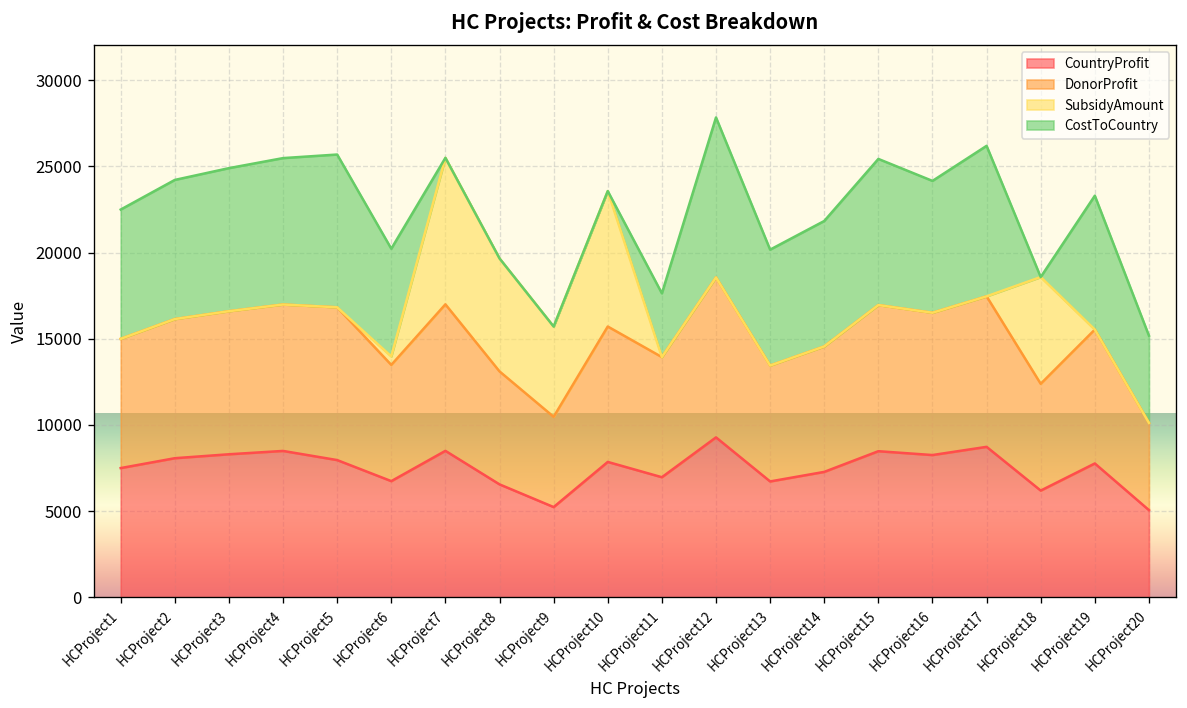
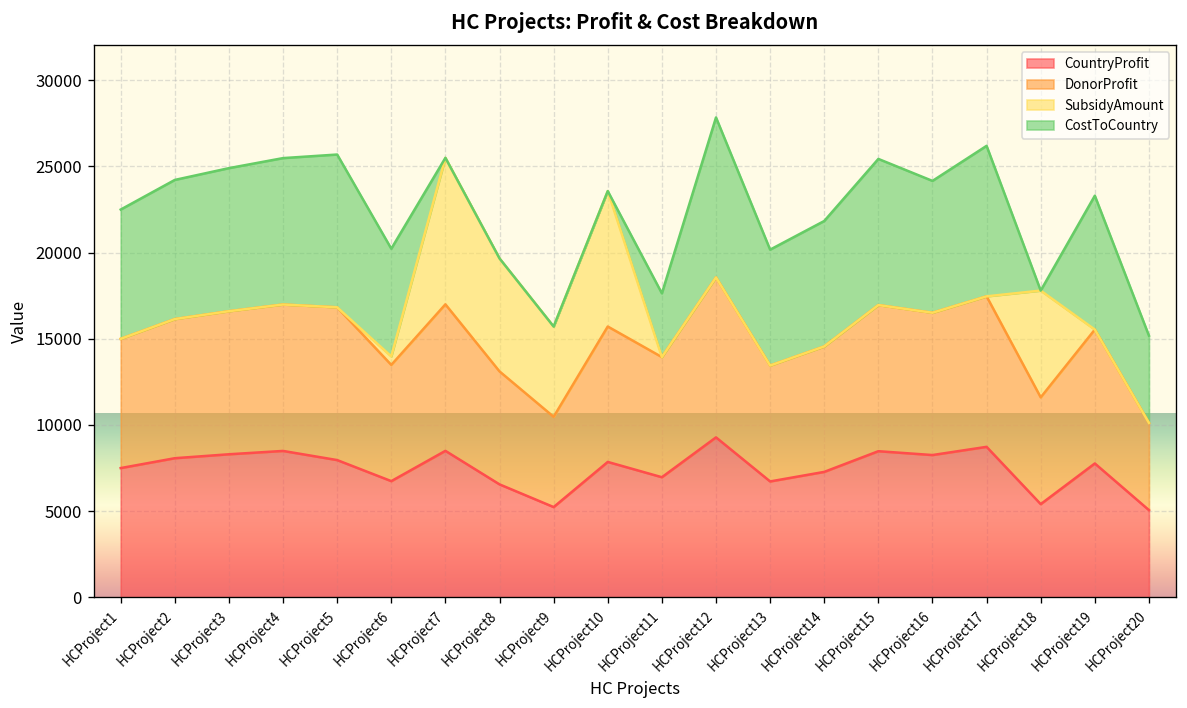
CountryProfit, HCProject18: 6200 -> 5400
